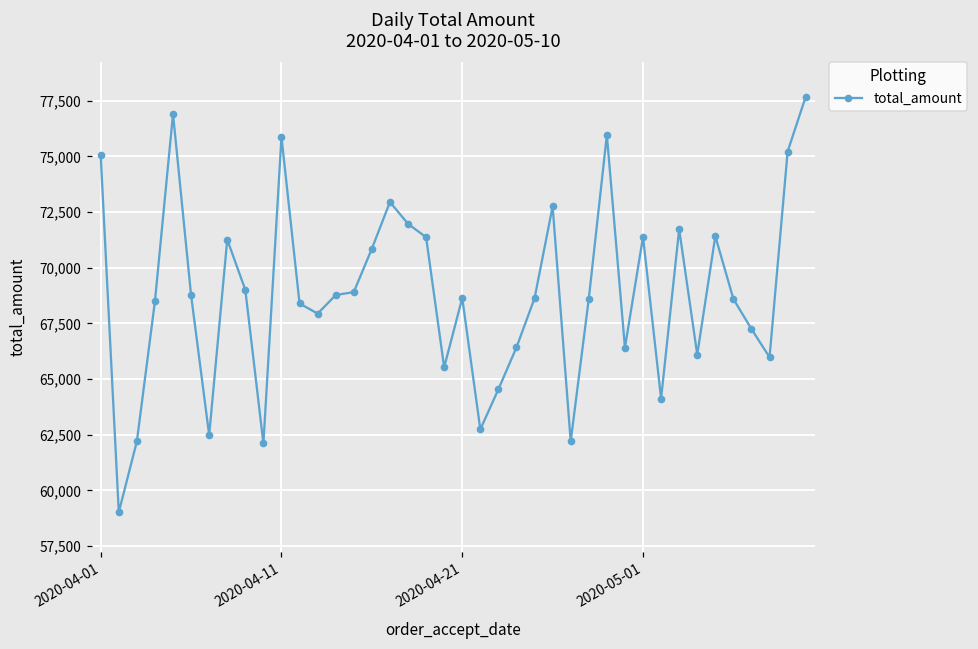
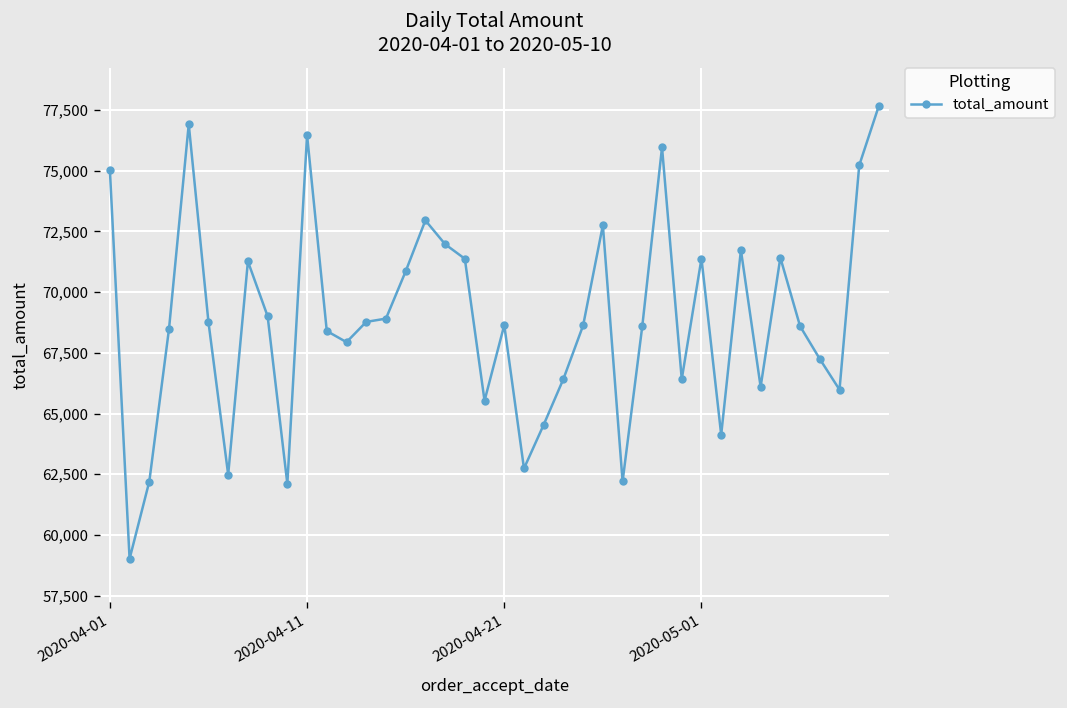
2020-04-11: 75,900 -> 76,500
